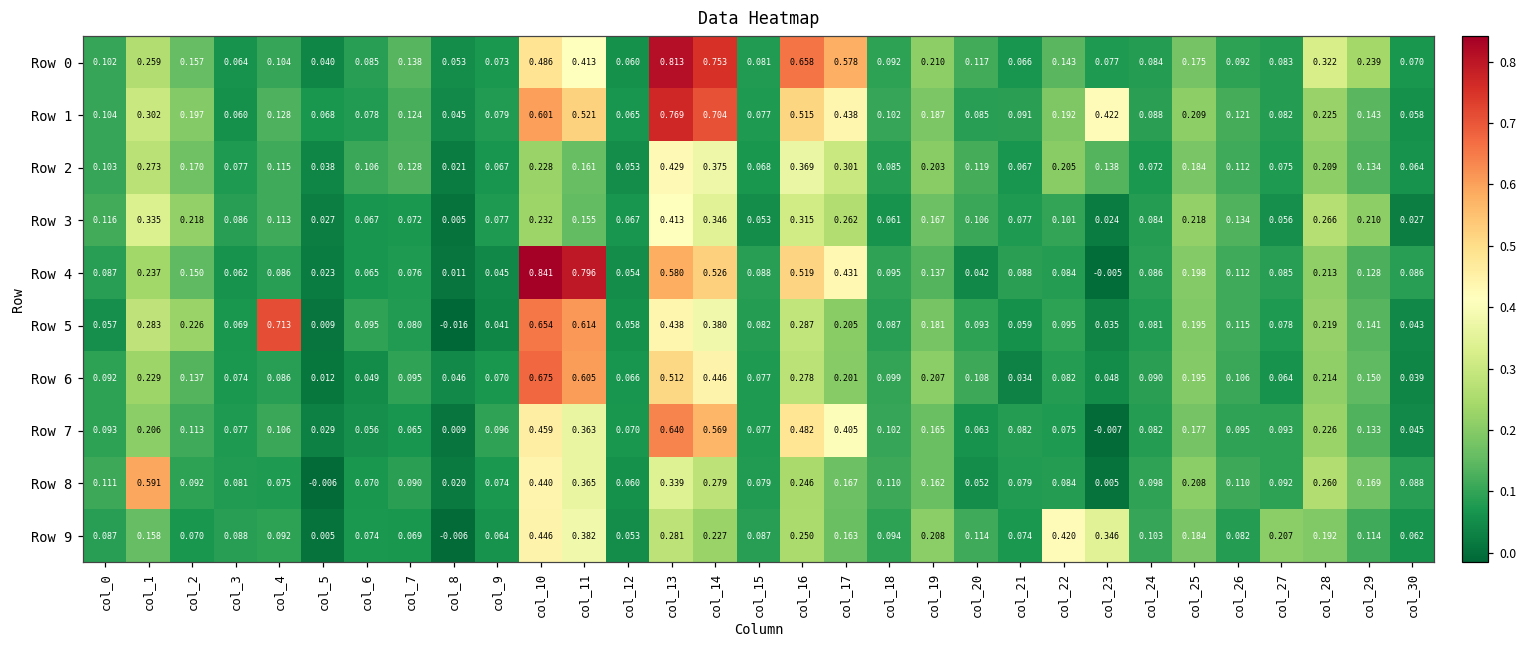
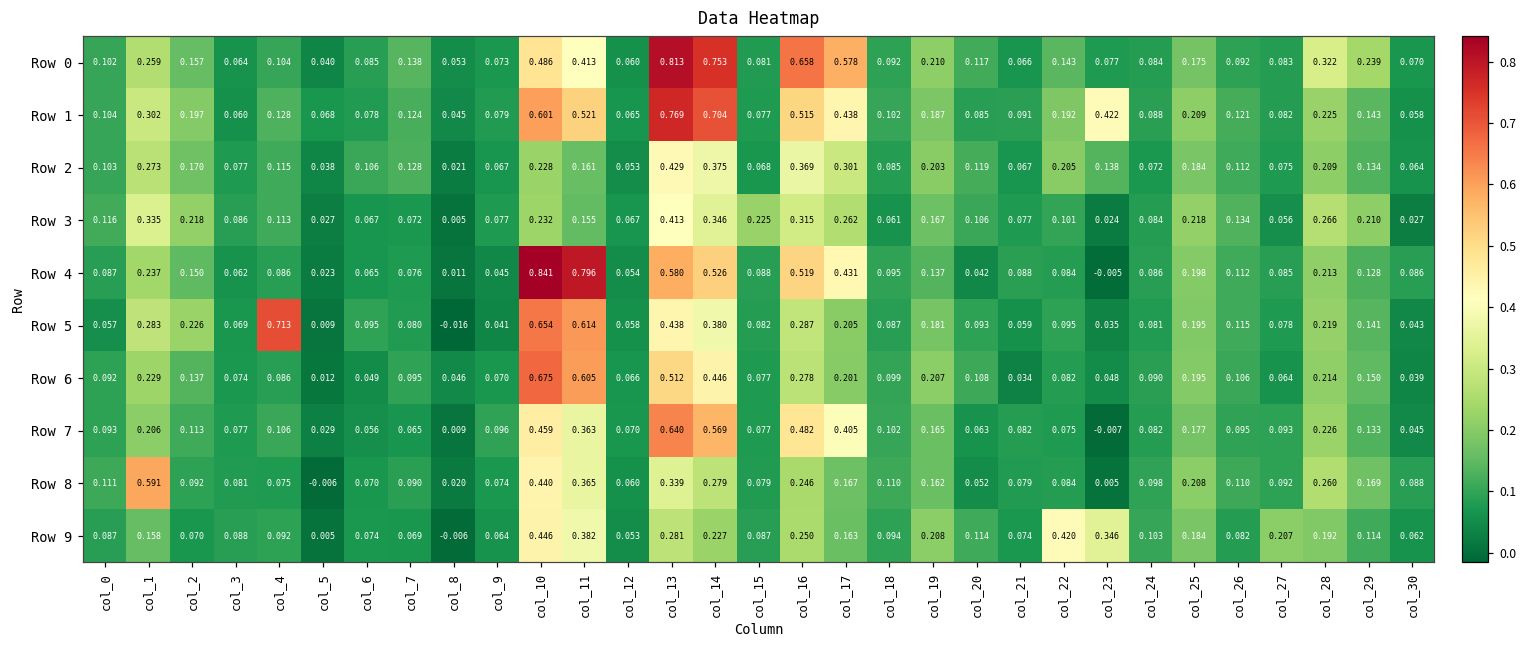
Row 3, col_15: 0.053 -> 0.225
